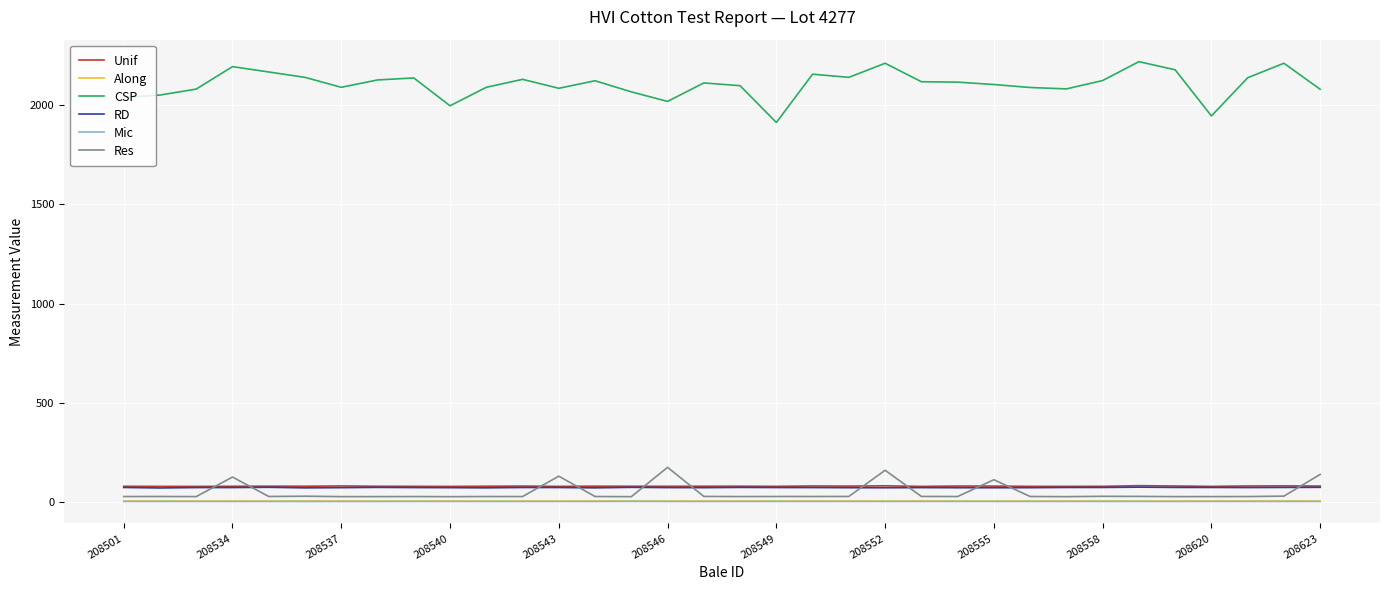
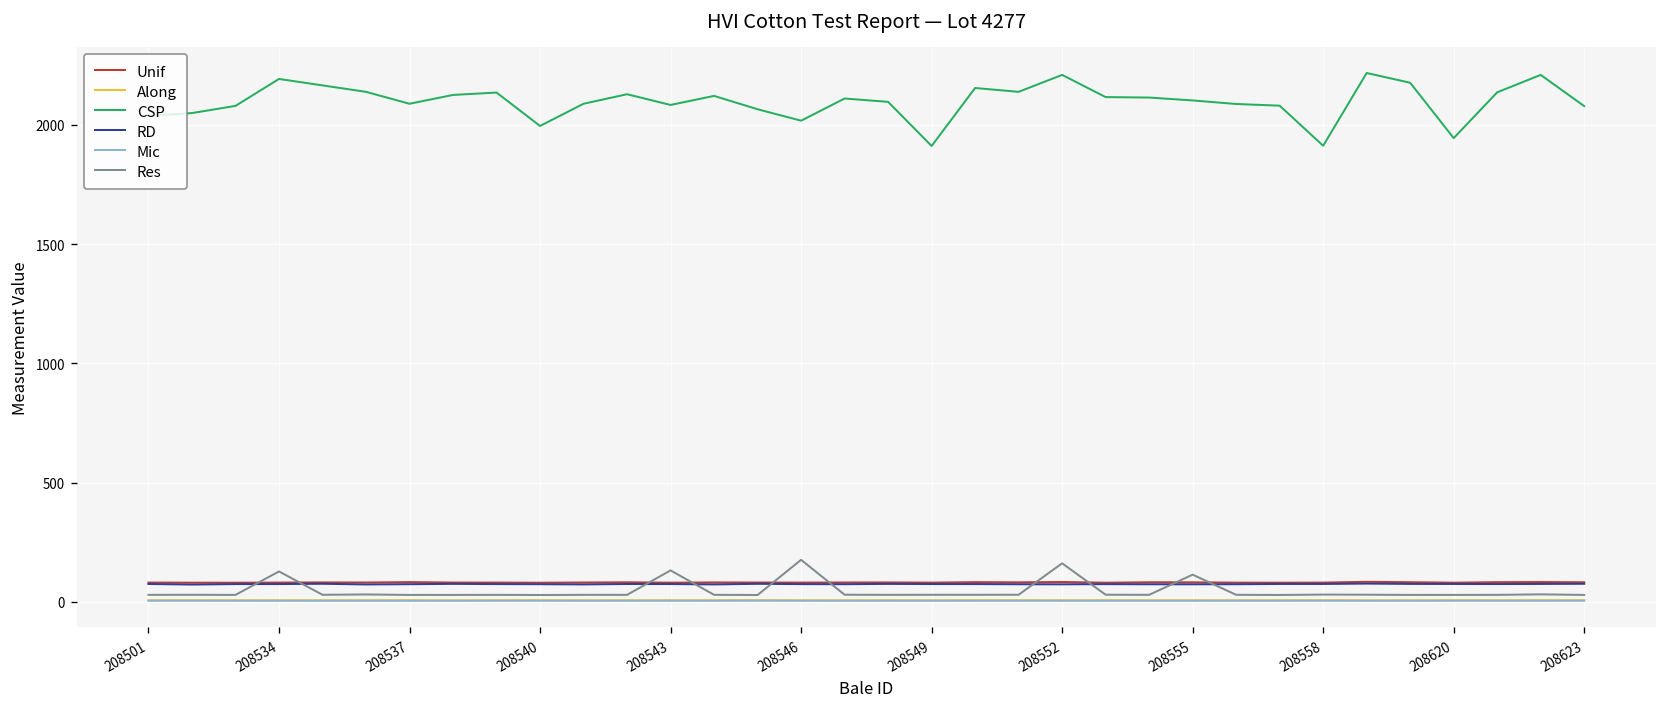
CSP, 208558: 2120 -> 1910
Res, 208623: 140 -> 30
